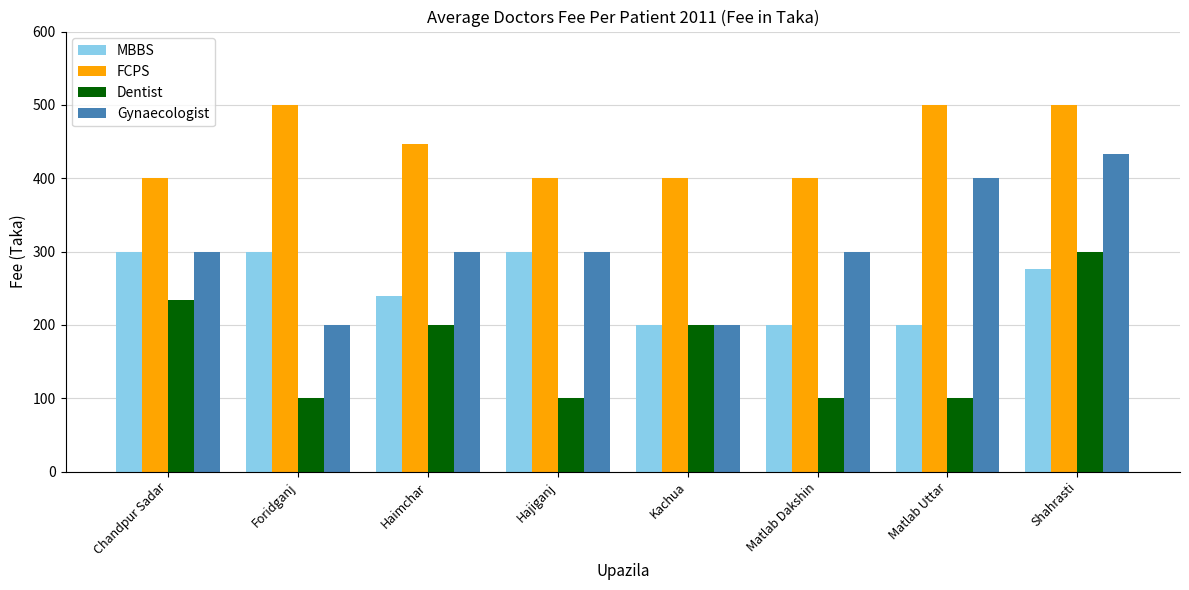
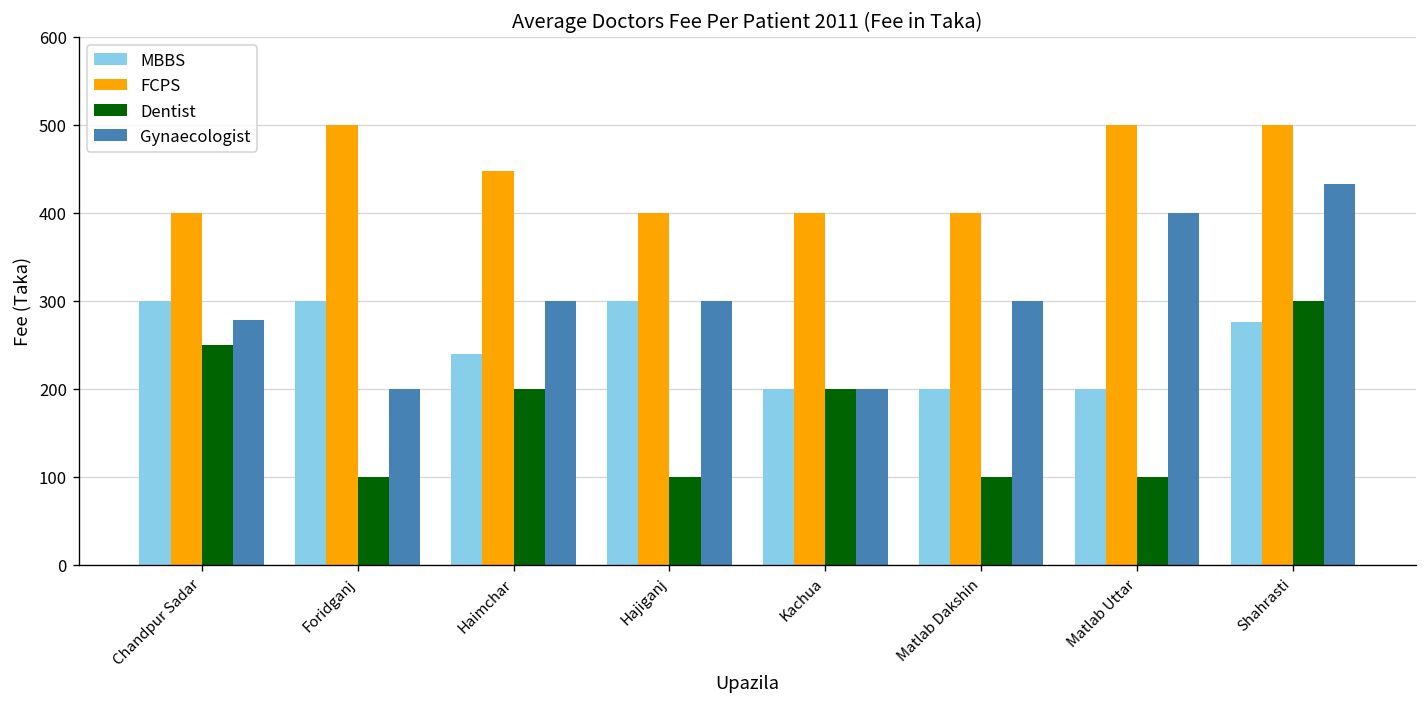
Dentist, Chandpur Sadar: 230 -> 250
Gynaecologist, Chandpur Sadar: 300 -> 280
